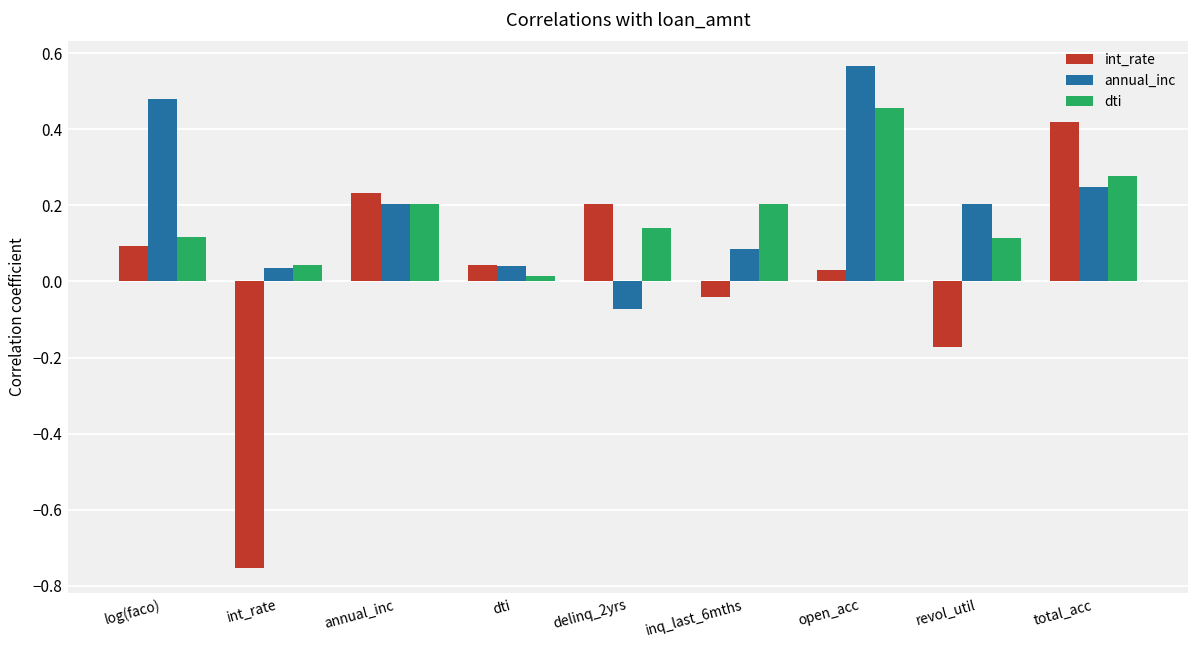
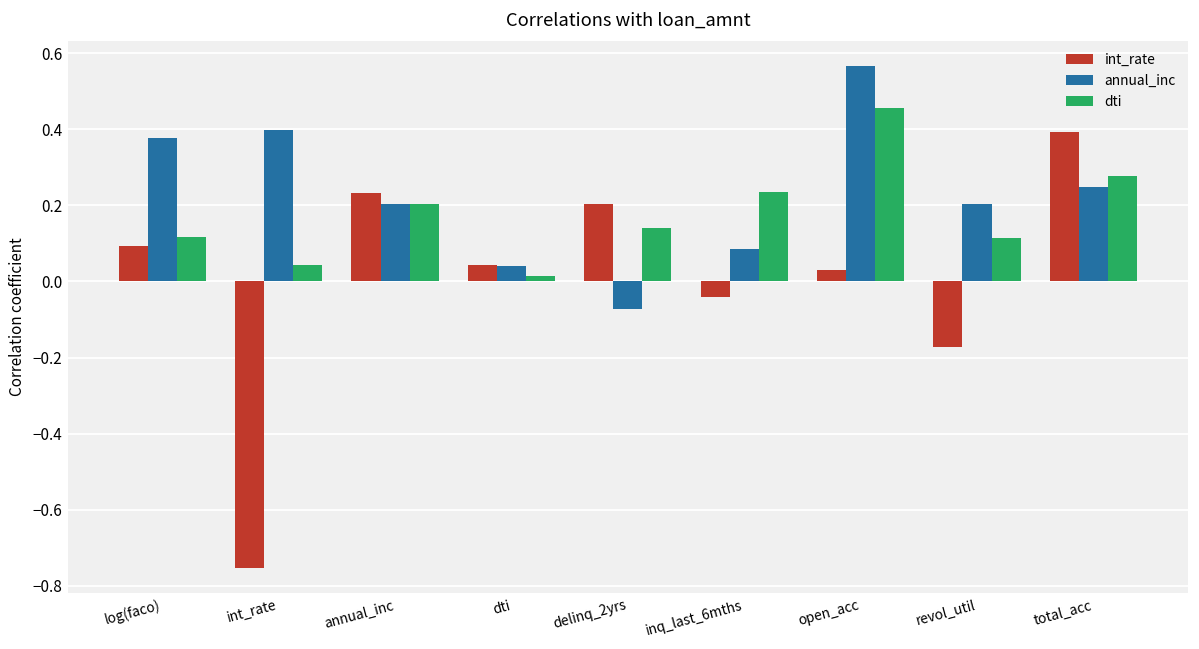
annual_inc, log(faco): 0.48 -> 0.38
annual_inc, int_rate: 0.04 -> 0.40
dti, inq_last_6mths: 0.20 -> 0.24
int_rate, total_acc: 0.42 -> 0.39
